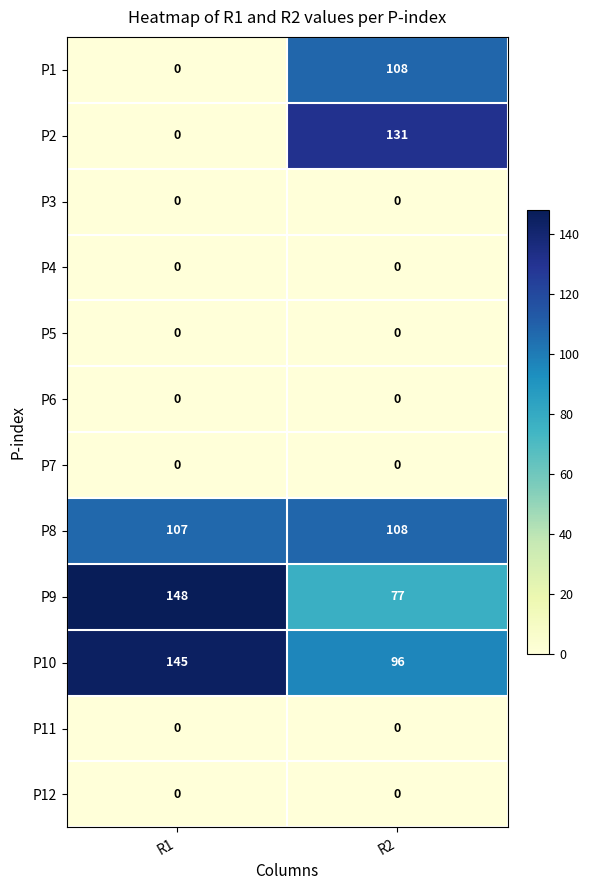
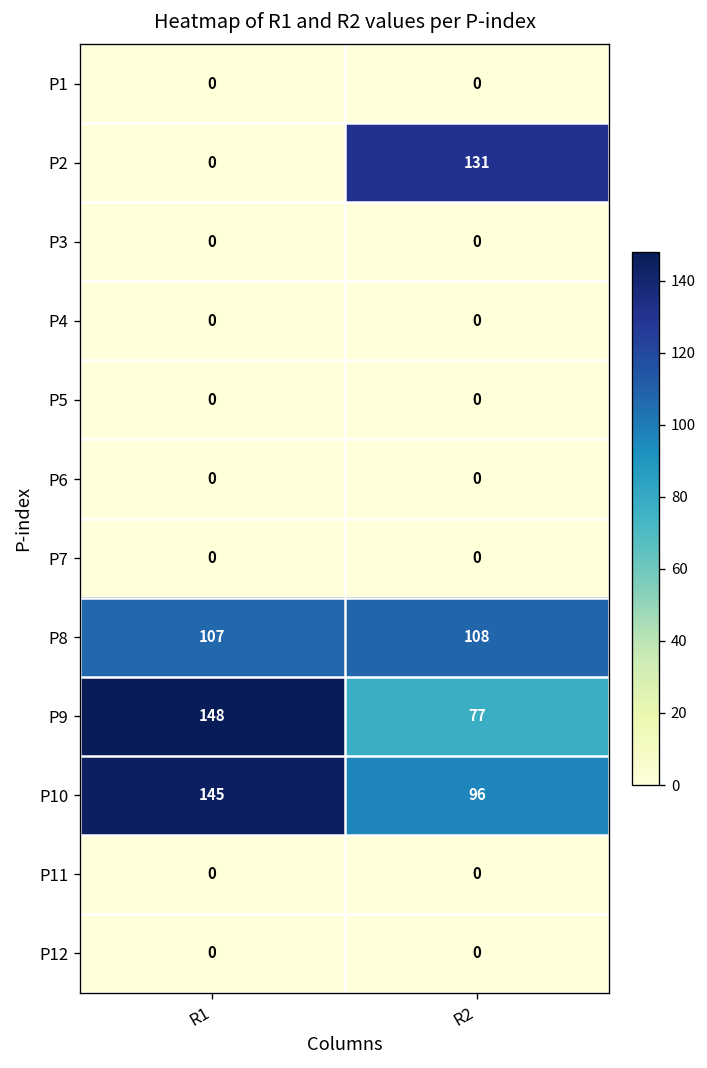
P1, R2: 108 -> 0
